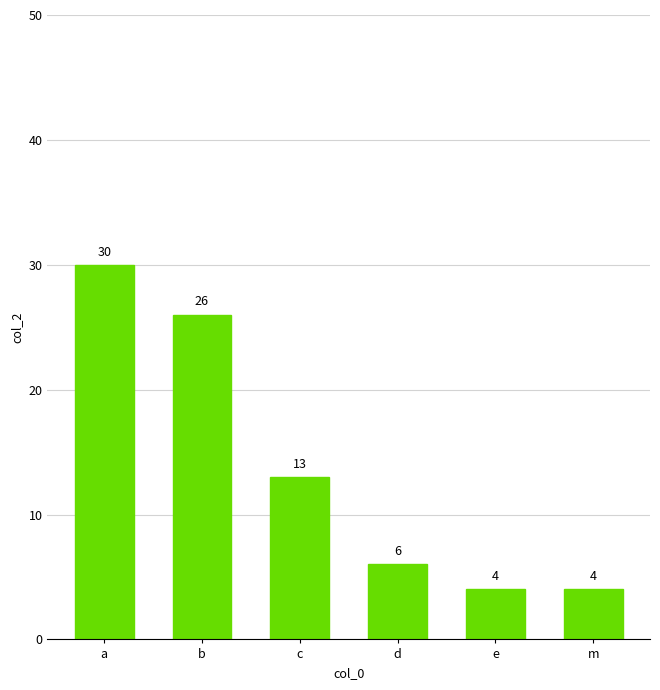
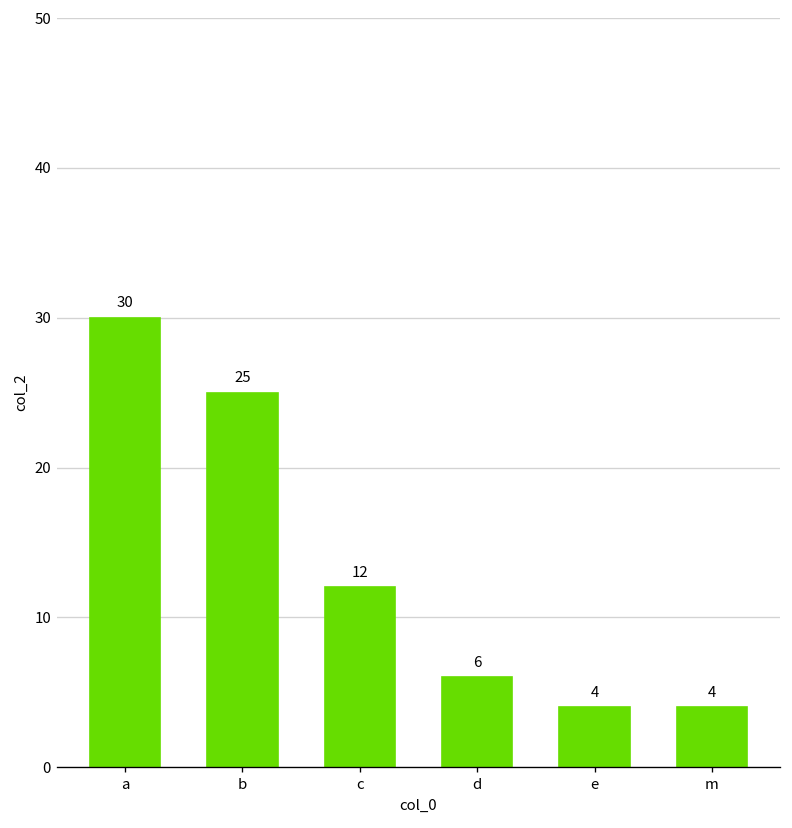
b: 26 -> 25
c: 13 -> 12
